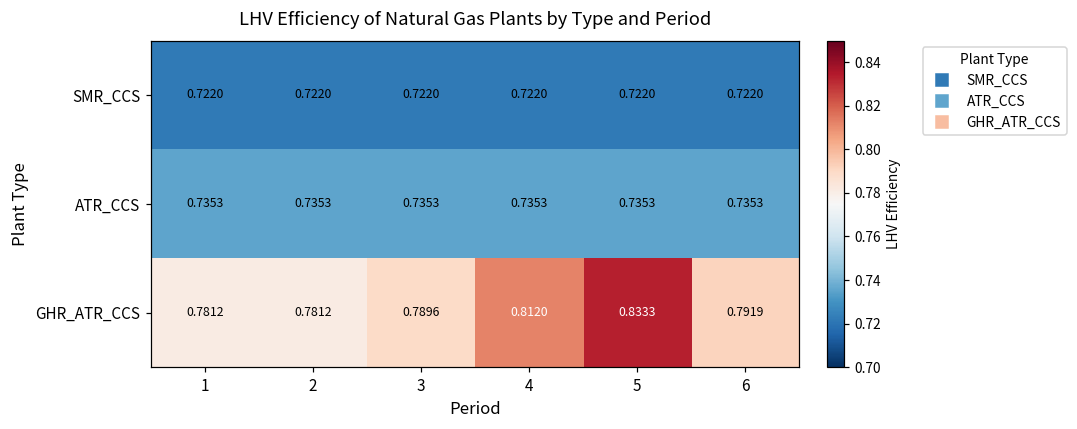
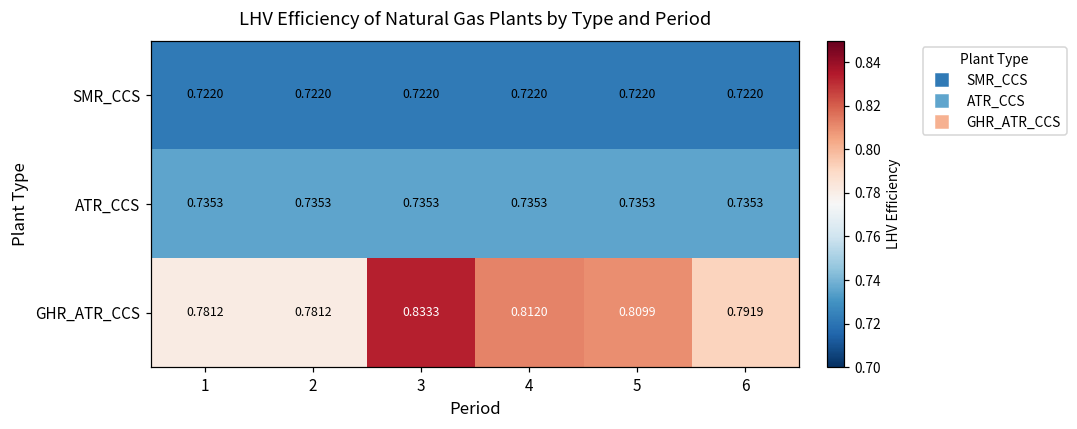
GHR_ATR_CCS, 3: 0.7896 -> 0.8333
GHR_ATR_CCS, 5: 0.8333 -> 0.8099
